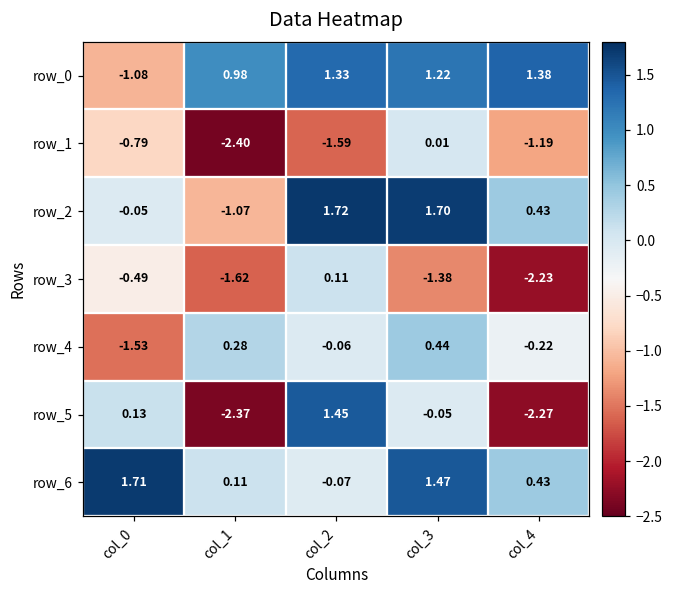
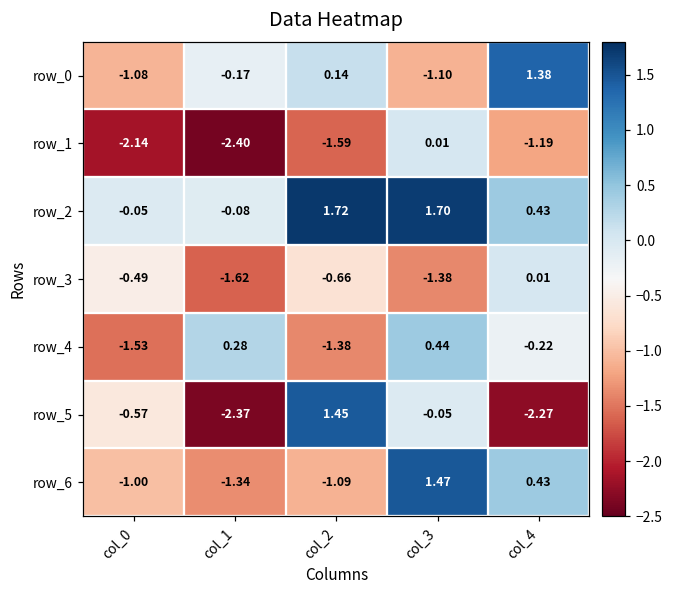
row_0, col_1: 0.98 -> -0.17
row_0, col_2: 1.33 -> 0.14
row_0, col_3: 1.22 -> -1.10
row_1, col_0: -0.79 -> -2.14
row_2, col_1: -1.07 -> -0.08
row_3, col_2: 0.11 -> -0.66
row_3, col_4: -2.23 -> 0.01
row_4, col_2: -0.06 -> -1.38
row_5, col_0: 0.13 -> -0.57
row_6, col_0: 1.71 -> -1.00
row_6, col_1: 0.11 -> -1.34
row_6, col_2: -0.07 -> -1.09
